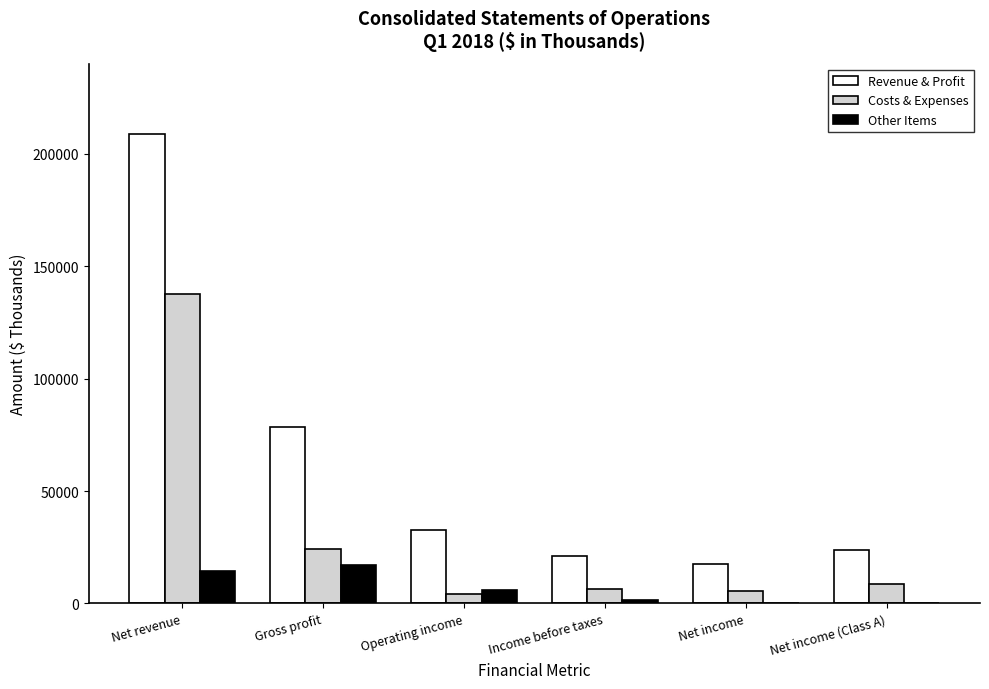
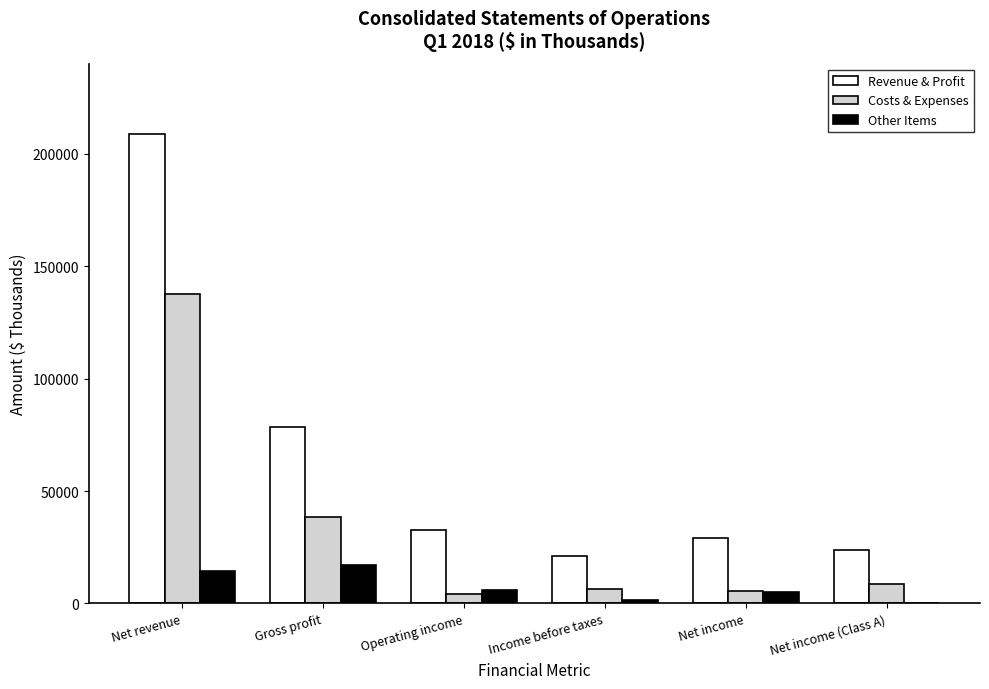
Costs & Expenses, Gross profit: 24000 -> 38000
Revenue & Profit, Net income: 18000 -> 29000
Other Items, Net income: 0 -> 5000
